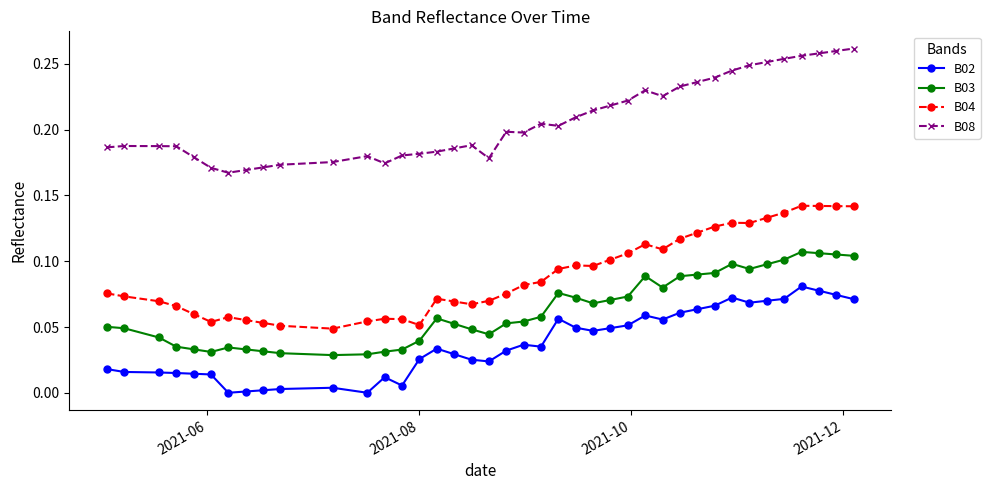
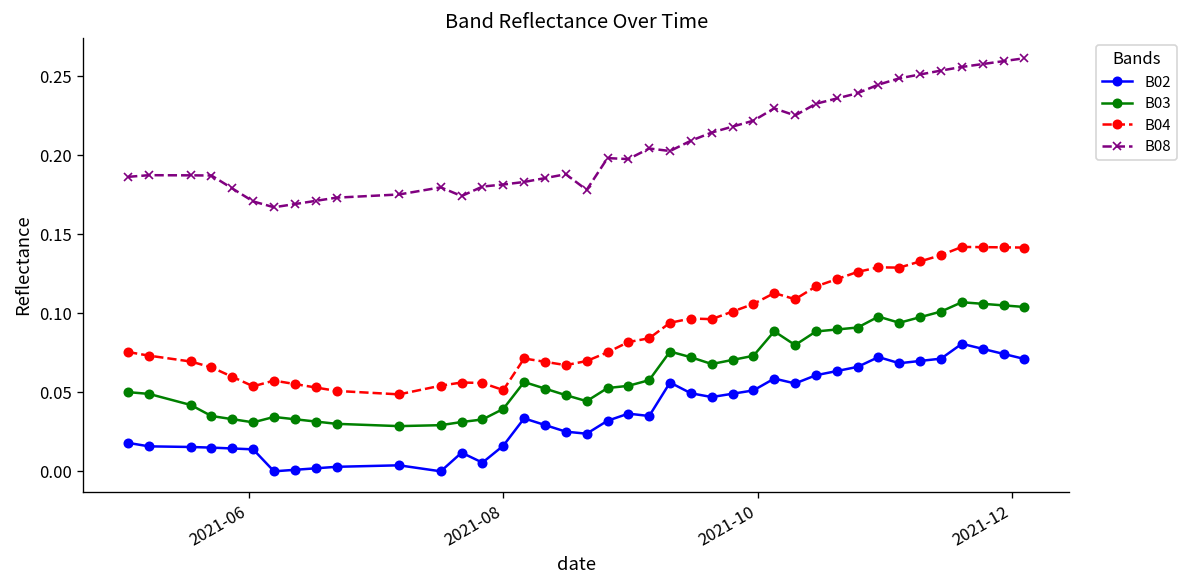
B02, 2021-08: 0.026 -> 0.016
